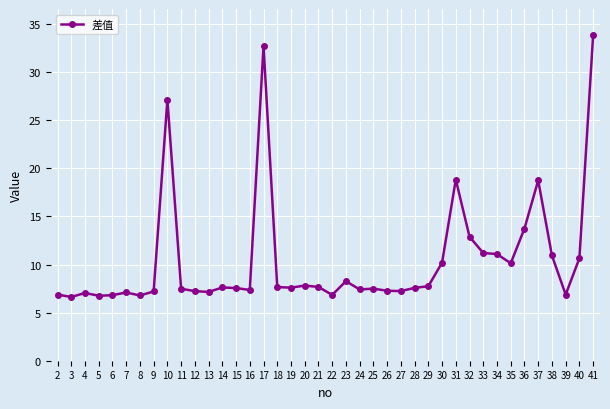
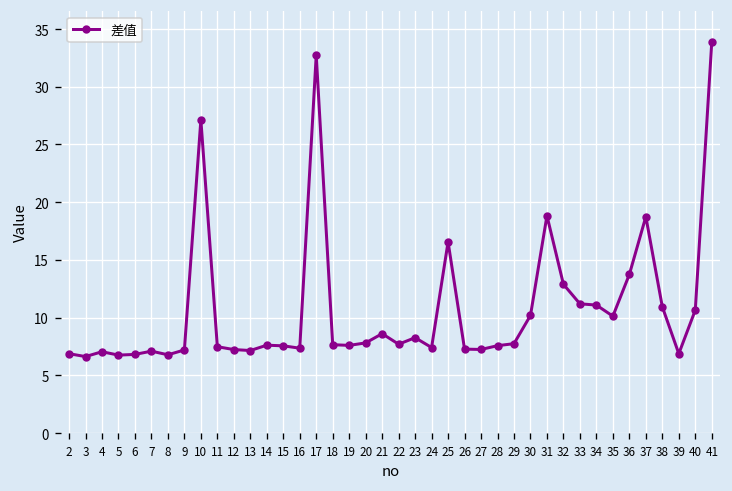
21: 8 -> 9
22: 7 -> 8
25: 7 -> 17
